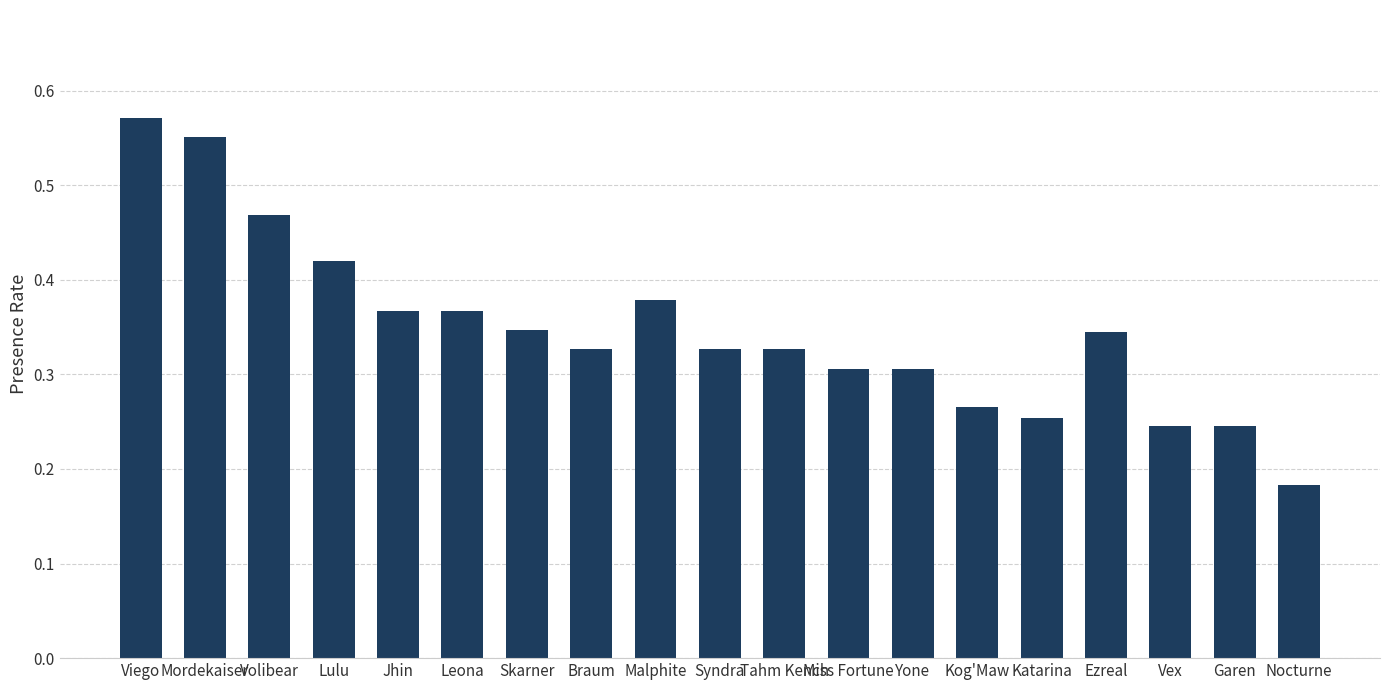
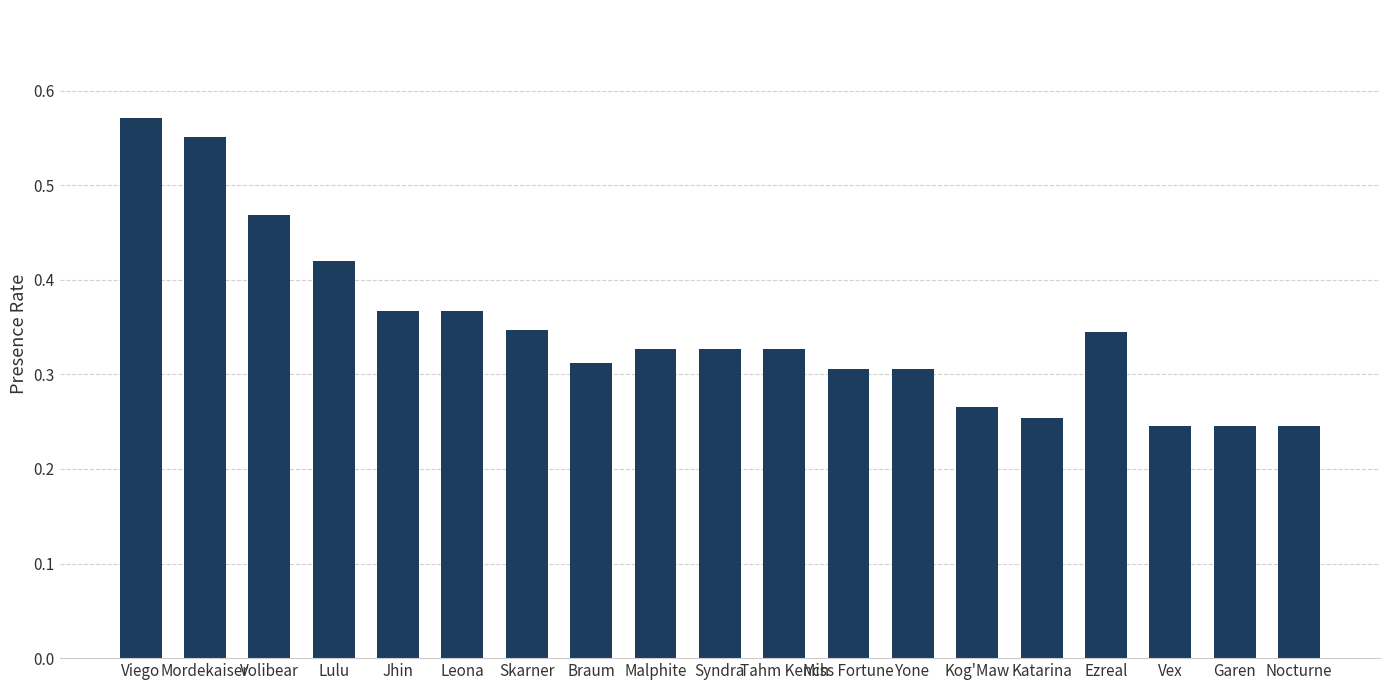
Braum: 0.33 -> 0.31
Malphite: 0.38 -> 0.33
Nocturne: 0.18 -> 0.25
